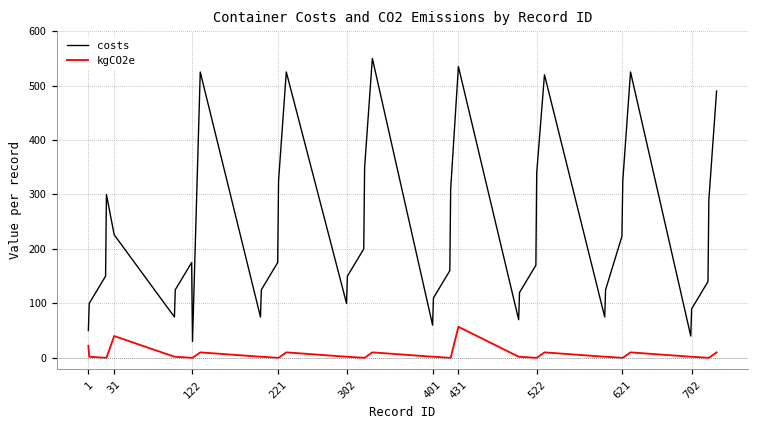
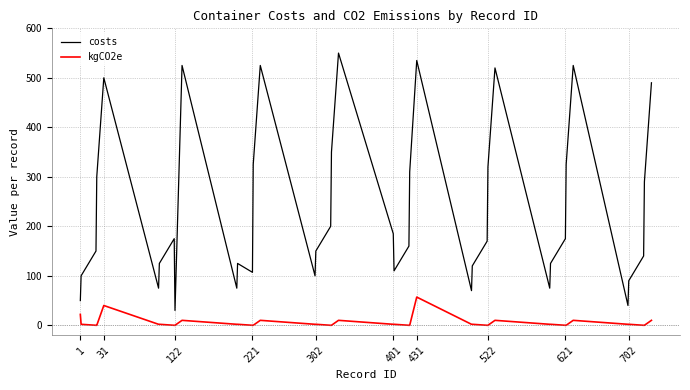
costs, 31: 230 -> 500
costs, 221: 180 -> 110
costs, 401: 60 -> 190
costs, 522: 340 -> 320
costs, 621: 220 -> 180
